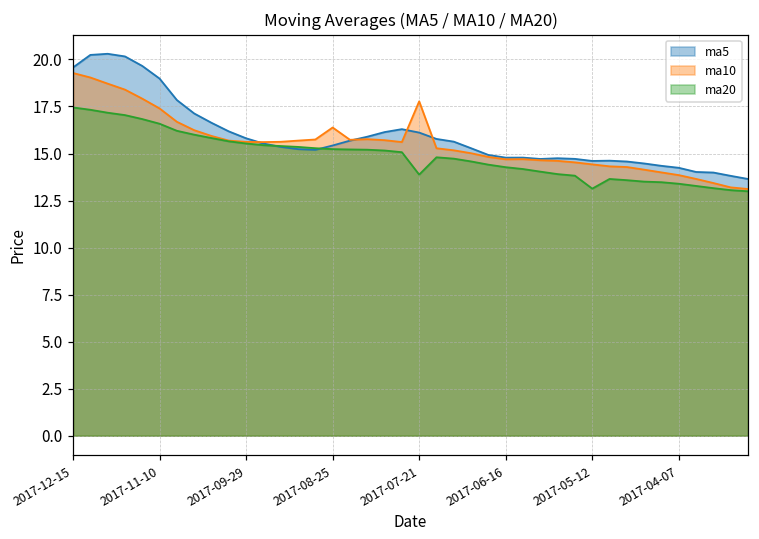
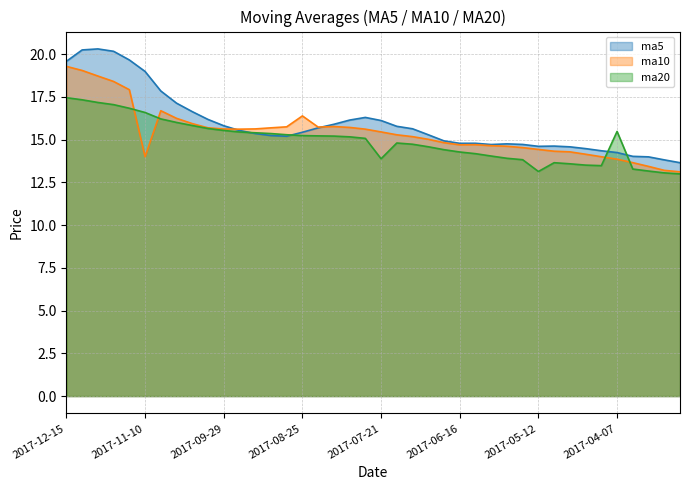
ma10, 2017-11-10: 17.4 -> 14.0
ma10, 2017-07-21: 17.8 -> 15.4
ma20, 2017-04-07: 13.4 -> 15.5
